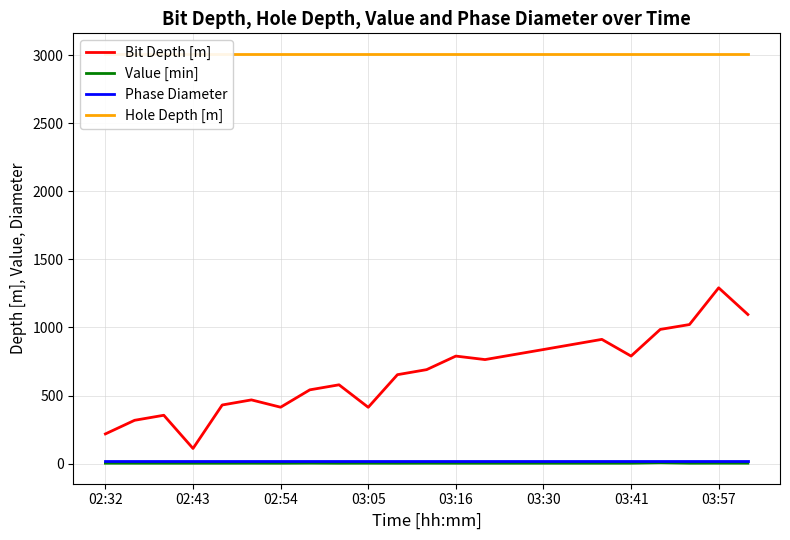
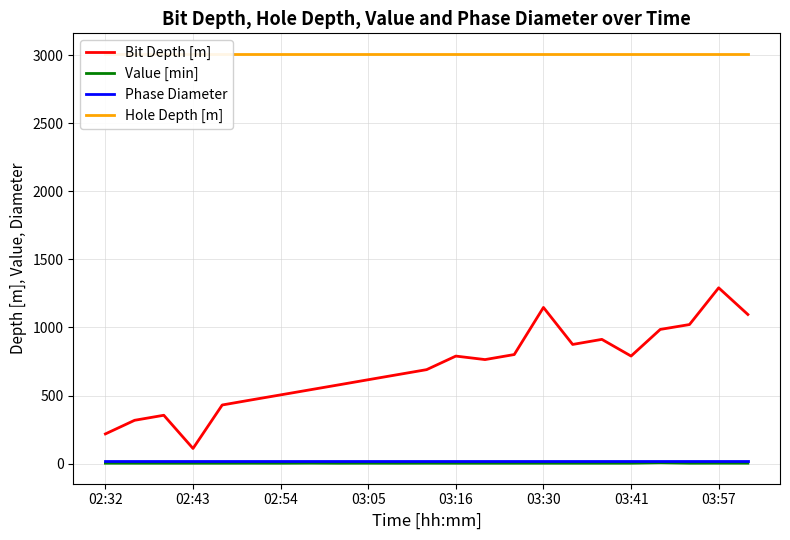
Bit Depth [m], 02:54: 410 -> 500
Bit Depth [m], 03:05: 410 -> 620
Bit Depth [m], 03:30: 840 -> 1150
